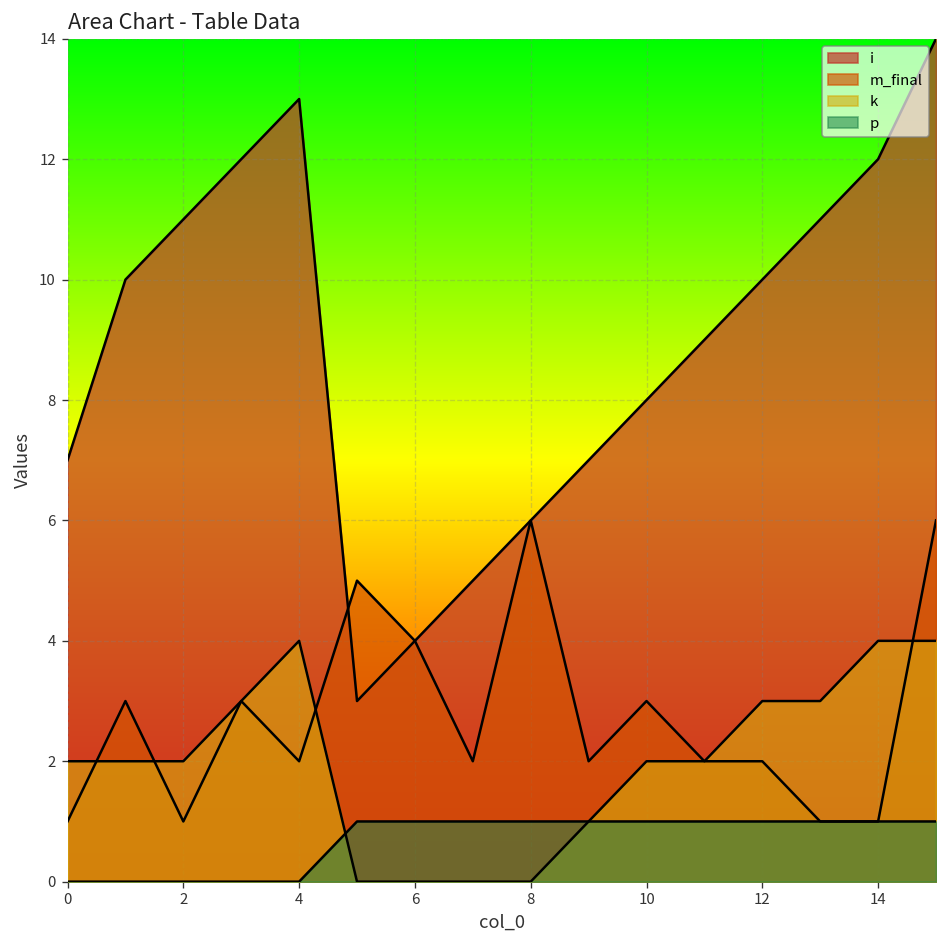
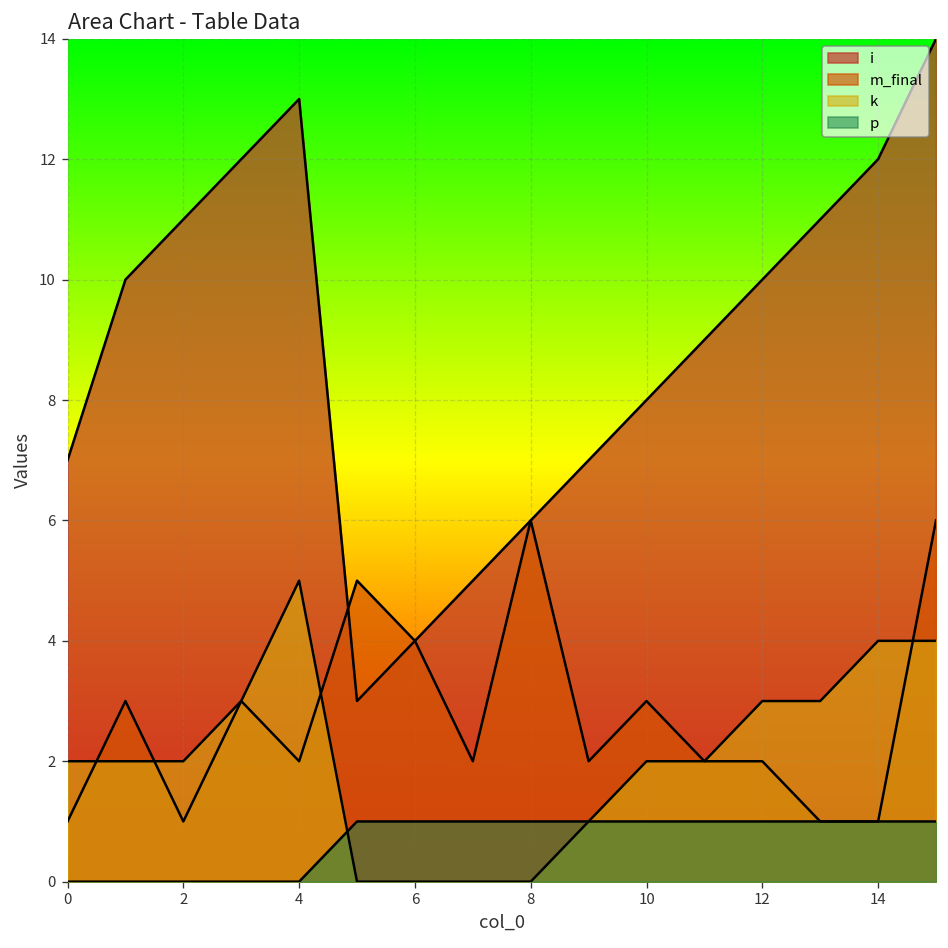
k, 4: 4 -> 5
